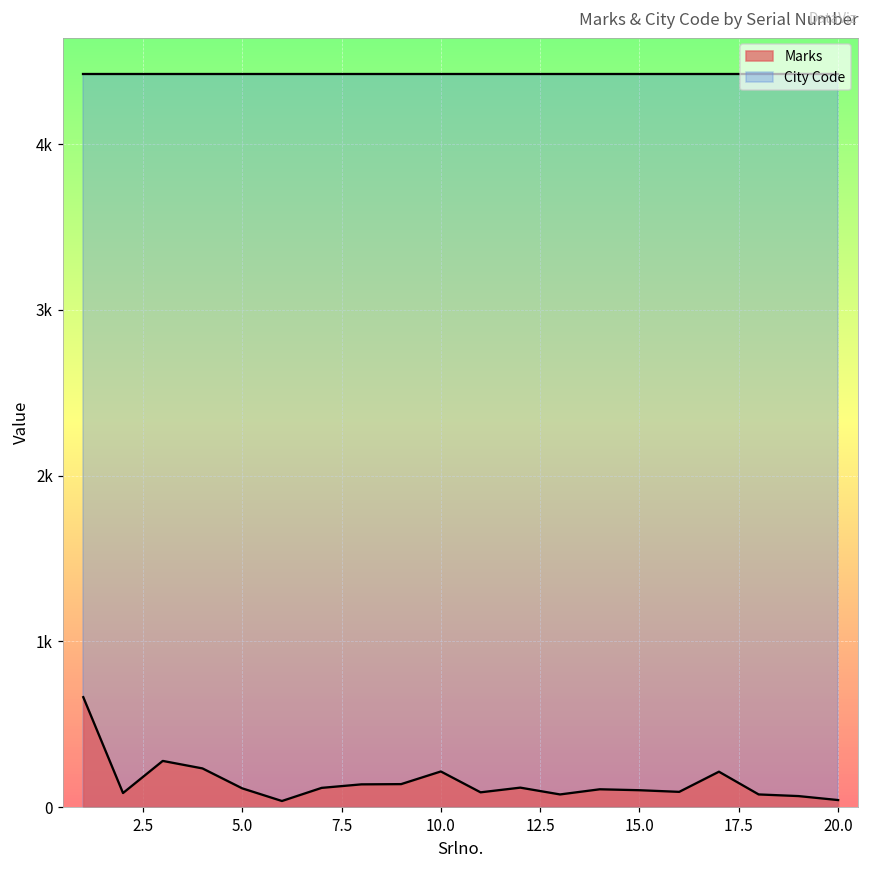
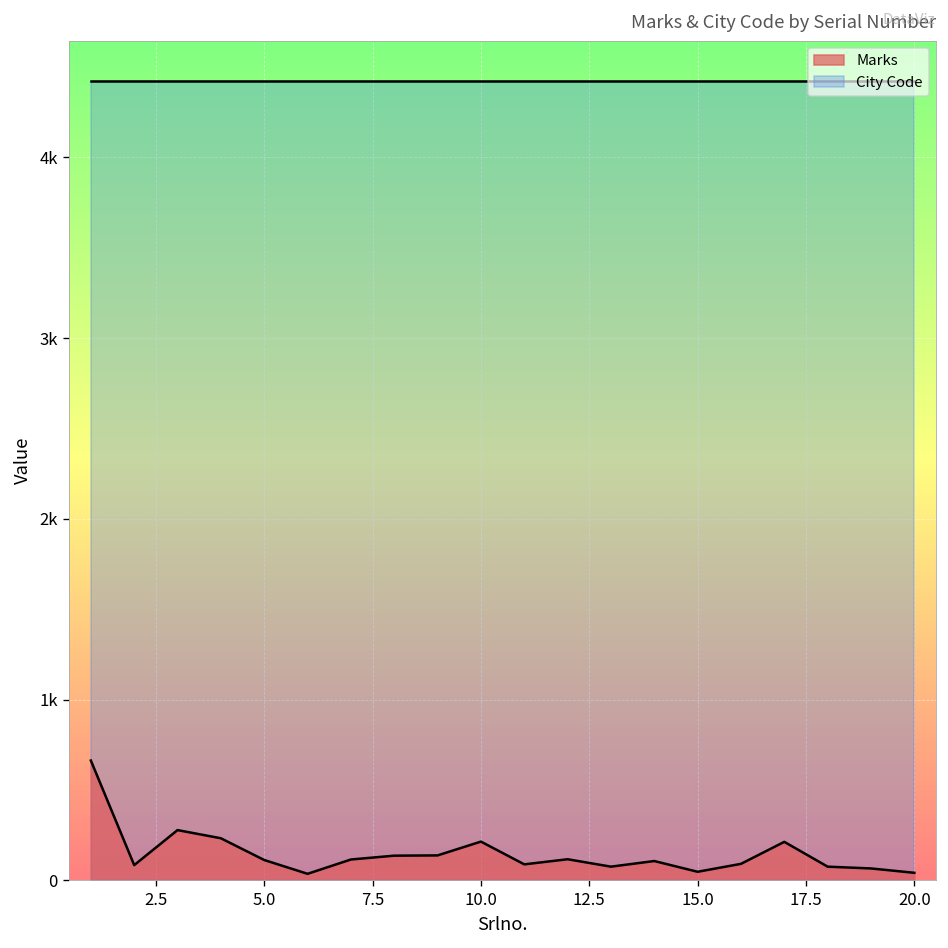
Marks, 15.0: 100 -> 50
